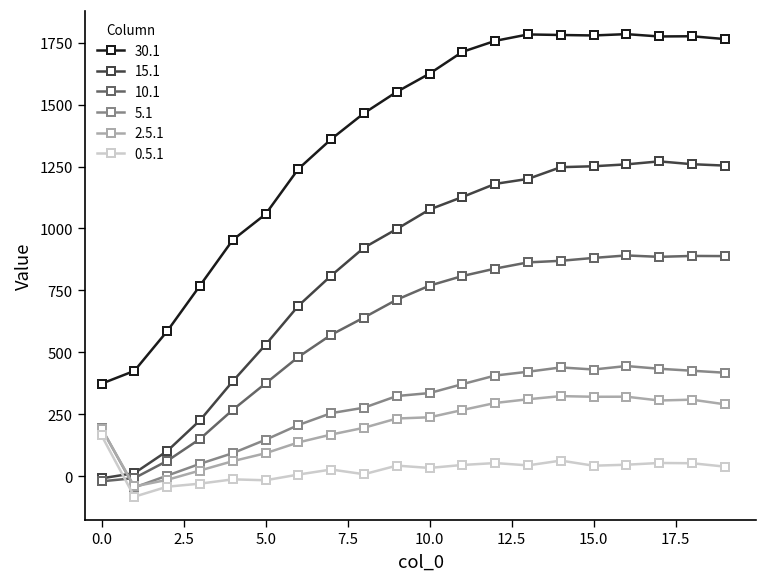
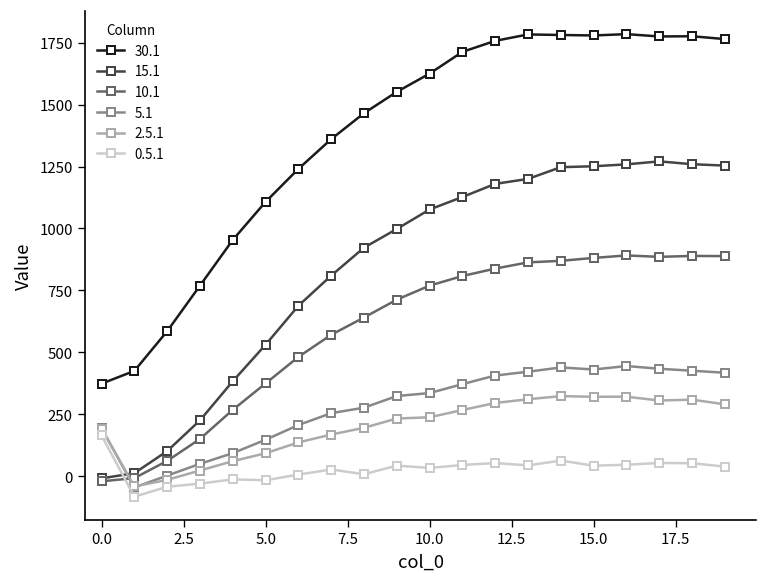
30.1, 5.0: 1060 -> 1110
